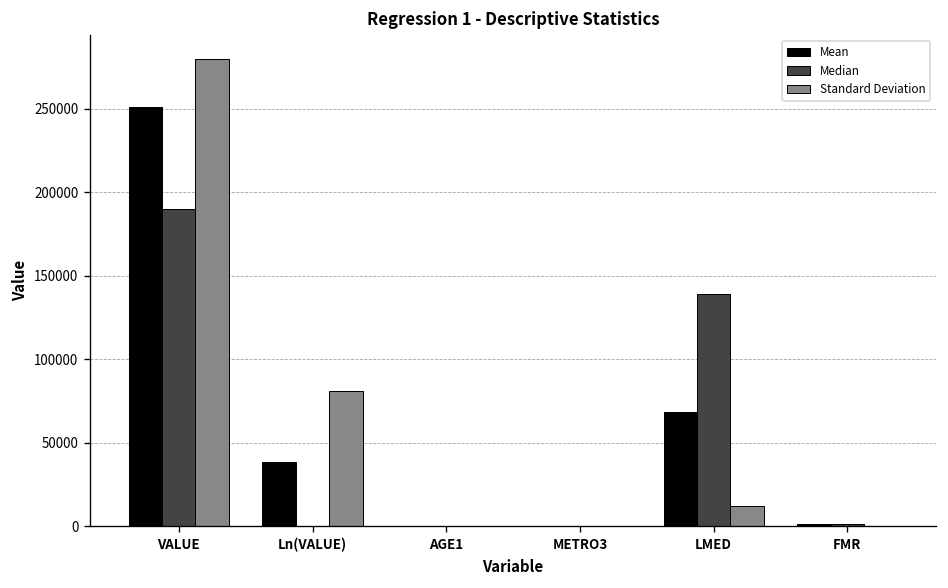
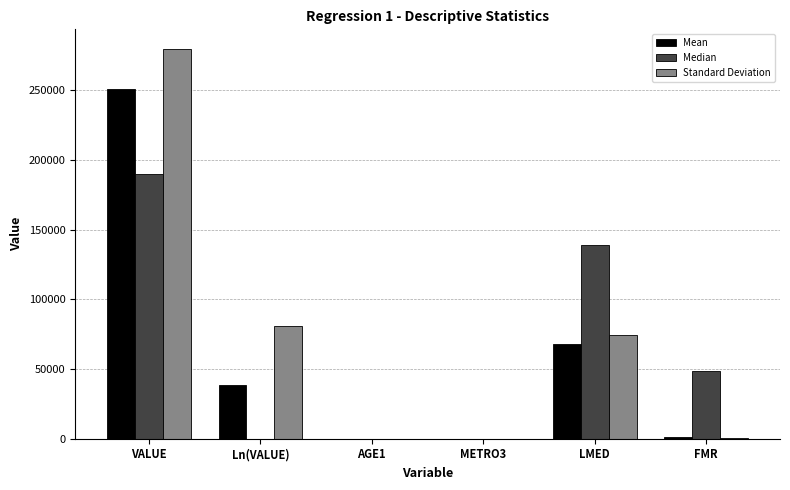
Standard Deviation, LMED: 13000 -> 74000
Median, FMR: 1000 -> 48000
